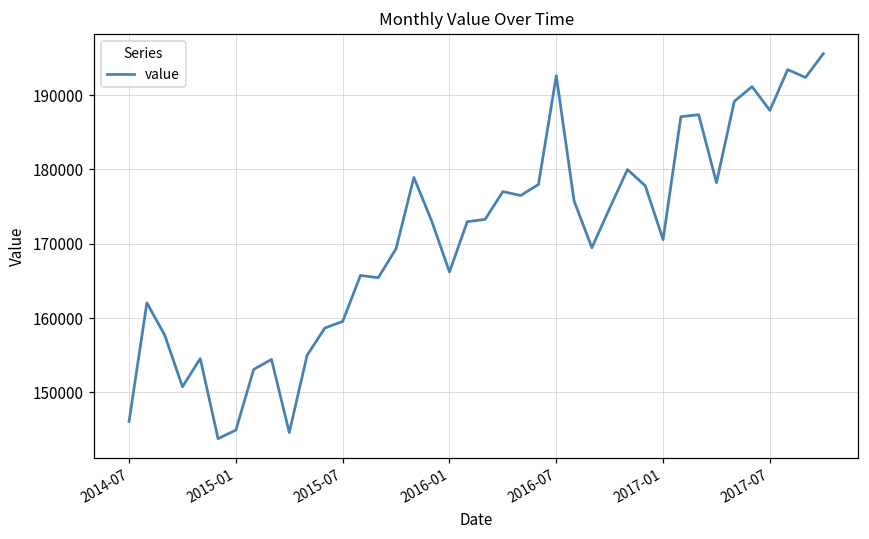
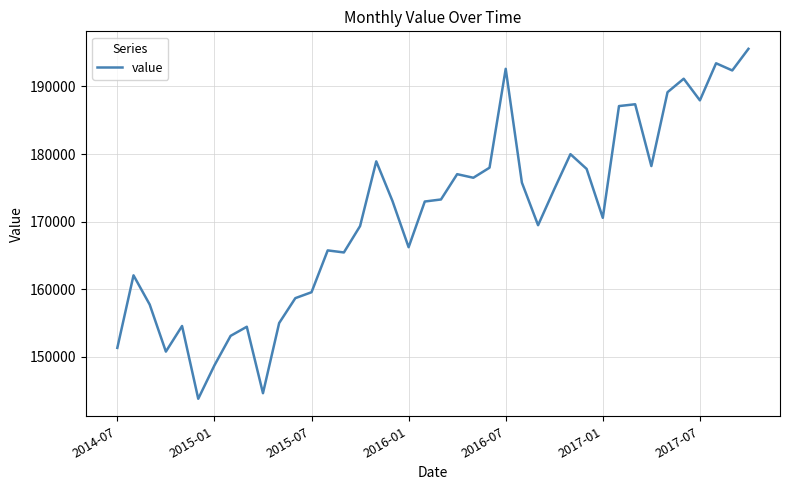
2014-07: 146000 -> 151000
2015-01: 145000 -> 149000
